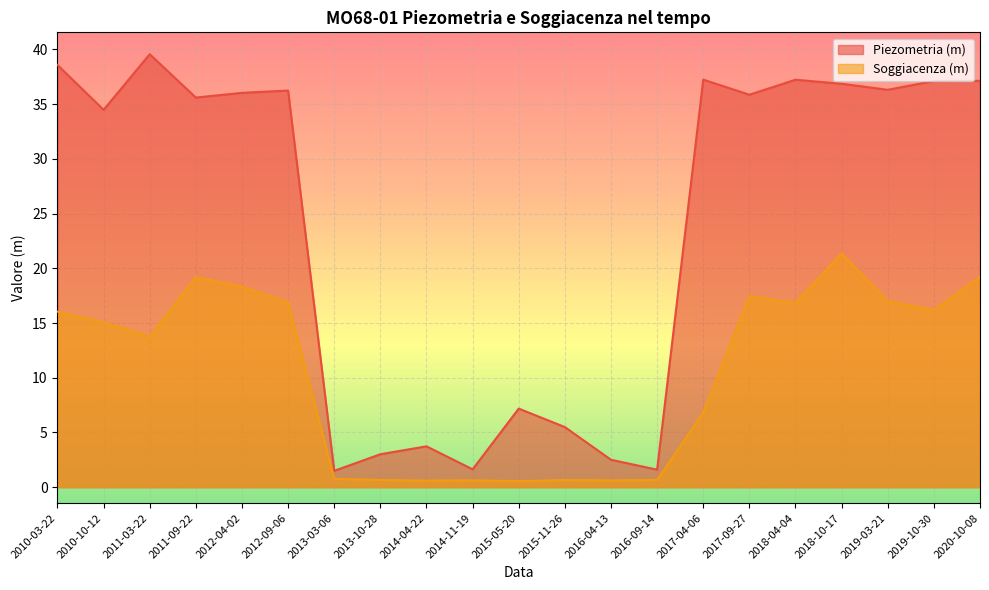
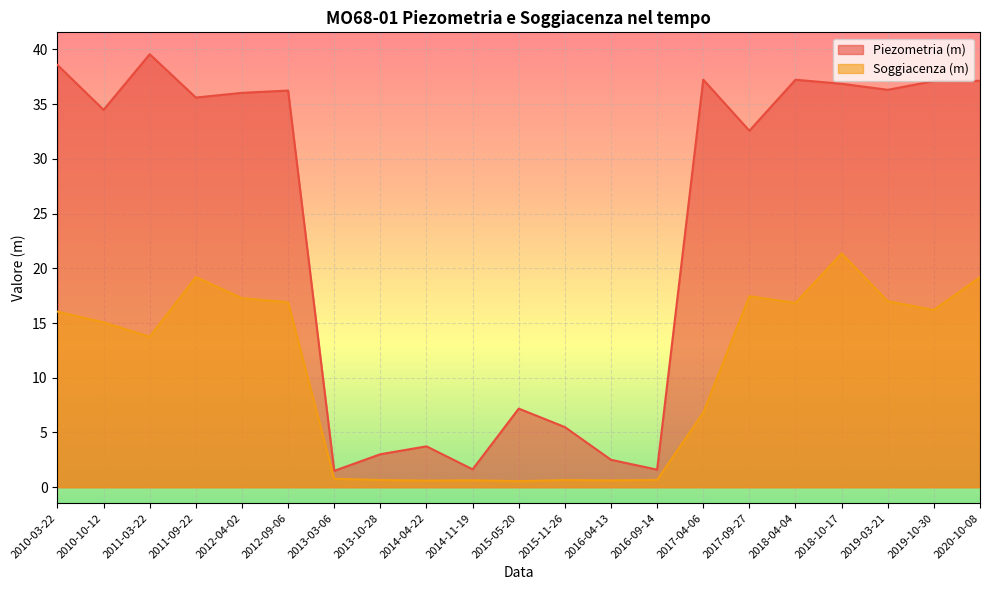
Soggiacenza (m), 2012-04-02: 18.3 -> 17.3
Piezometria (m), 2017-09-27: 35.9 -> 32.6
